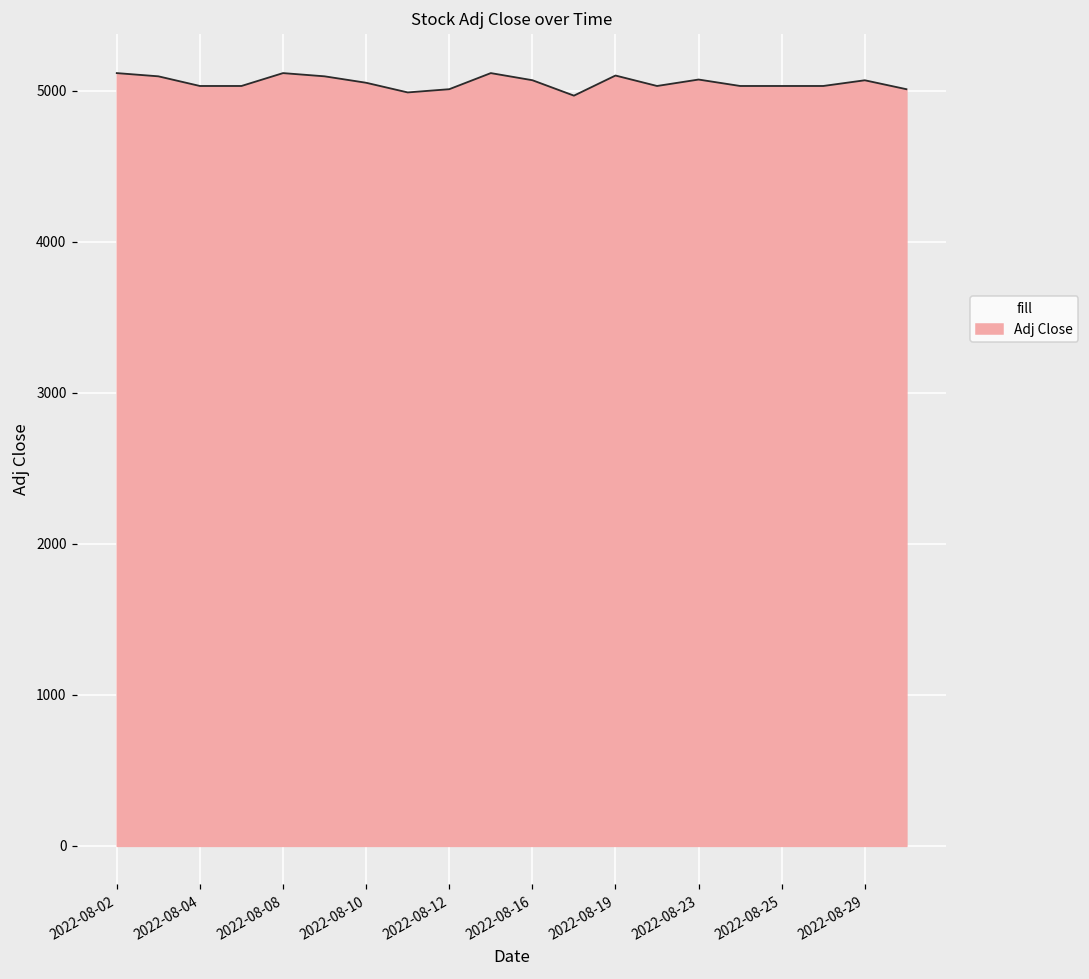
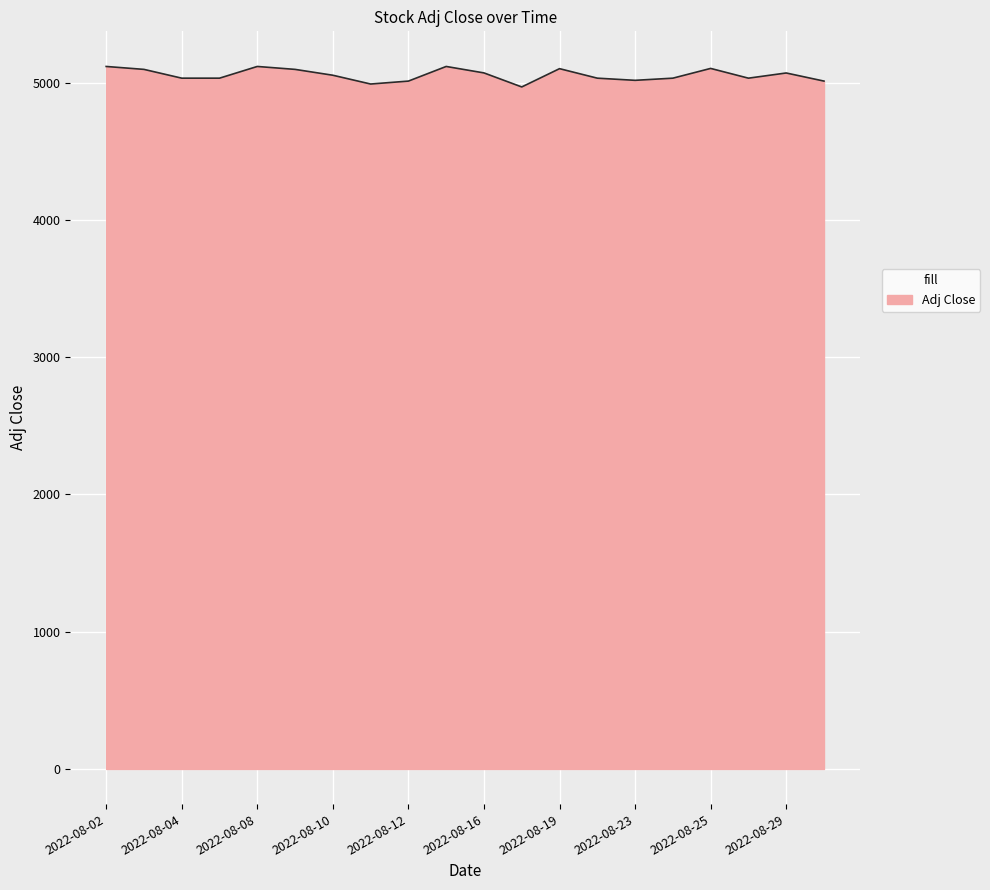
2022-08-23: 5080 -> 5020
2022-08-25: 5030 -> 5100
